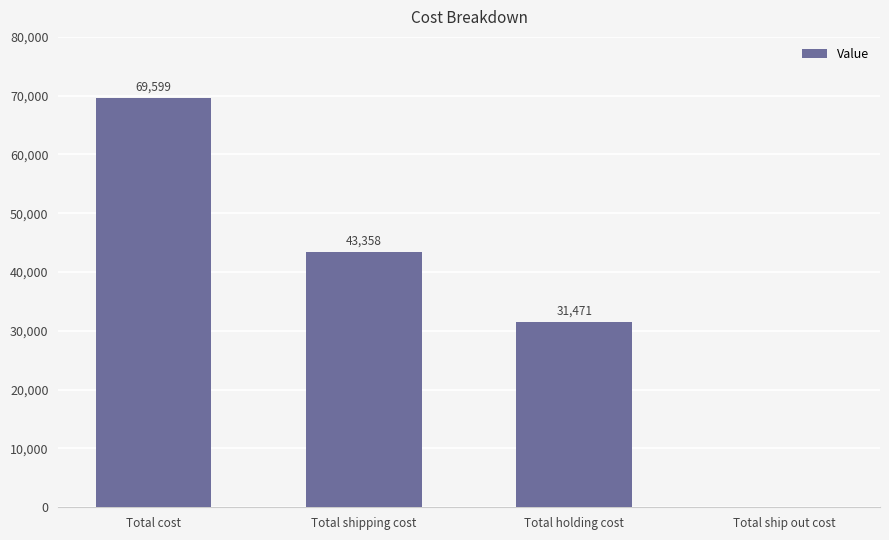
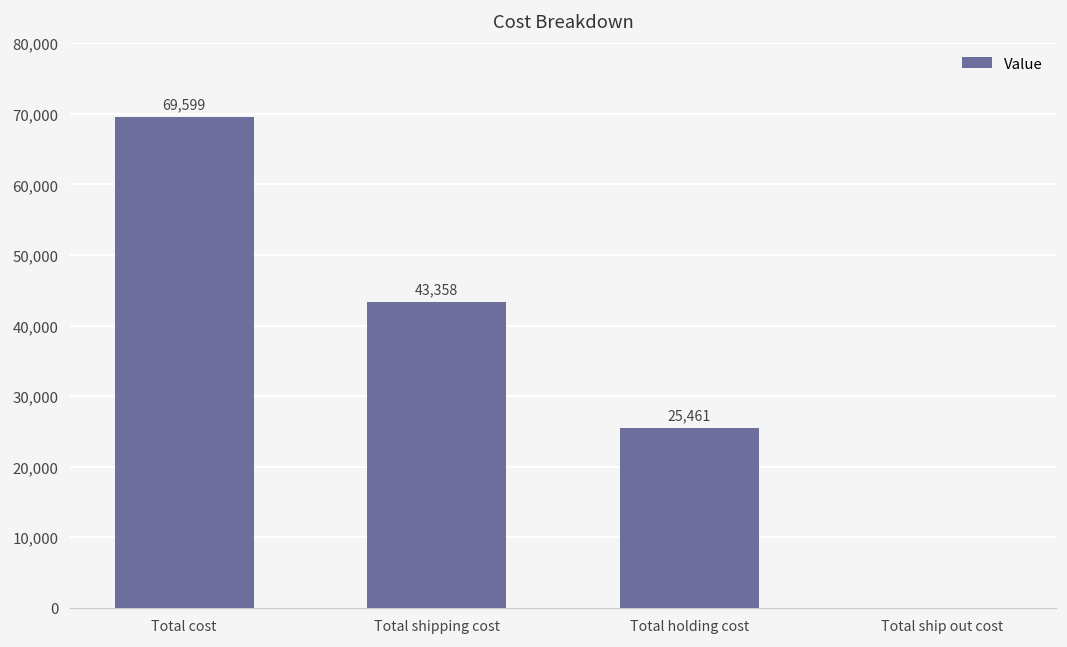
Total holding cost: 31,471 -> 25,461
